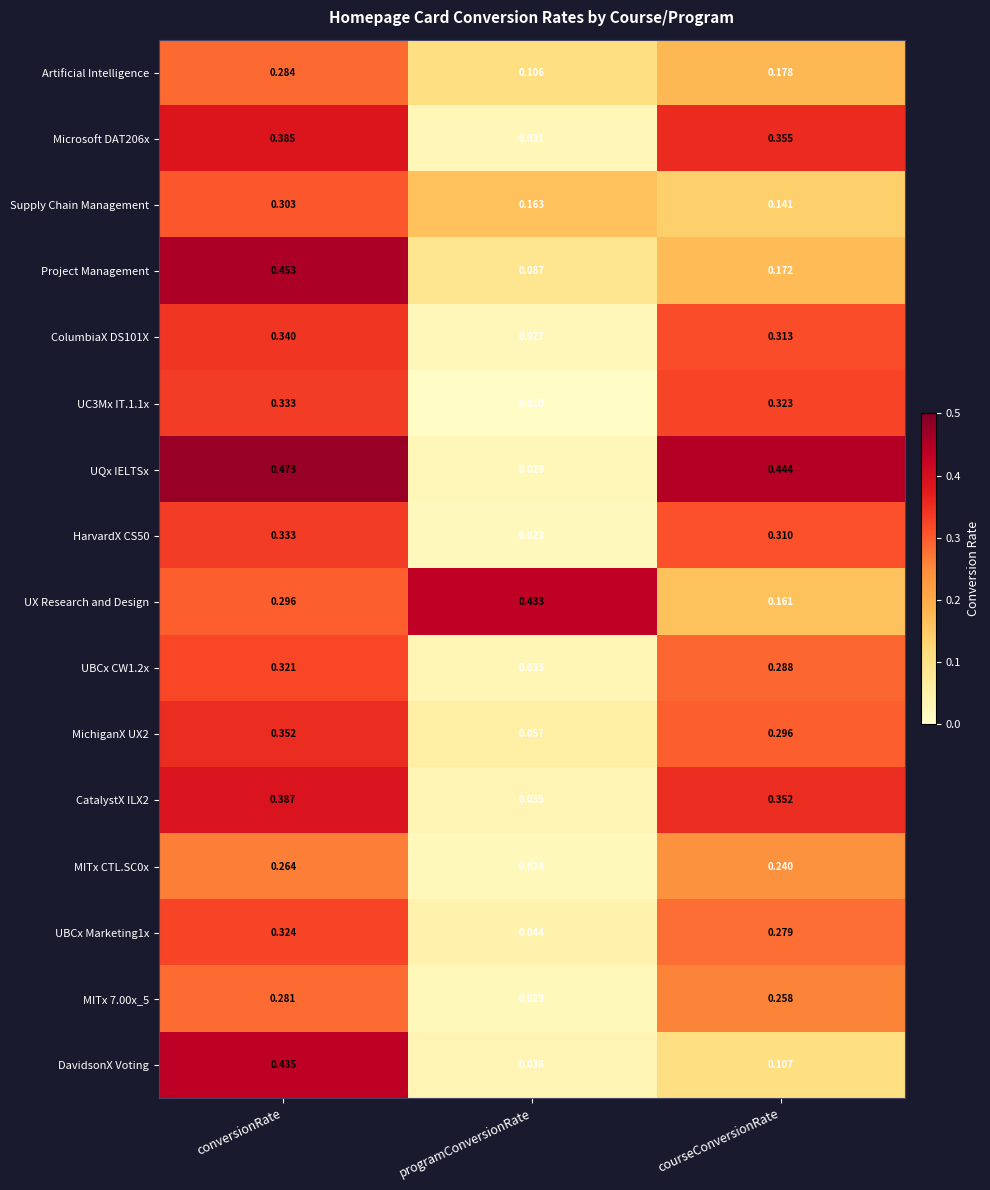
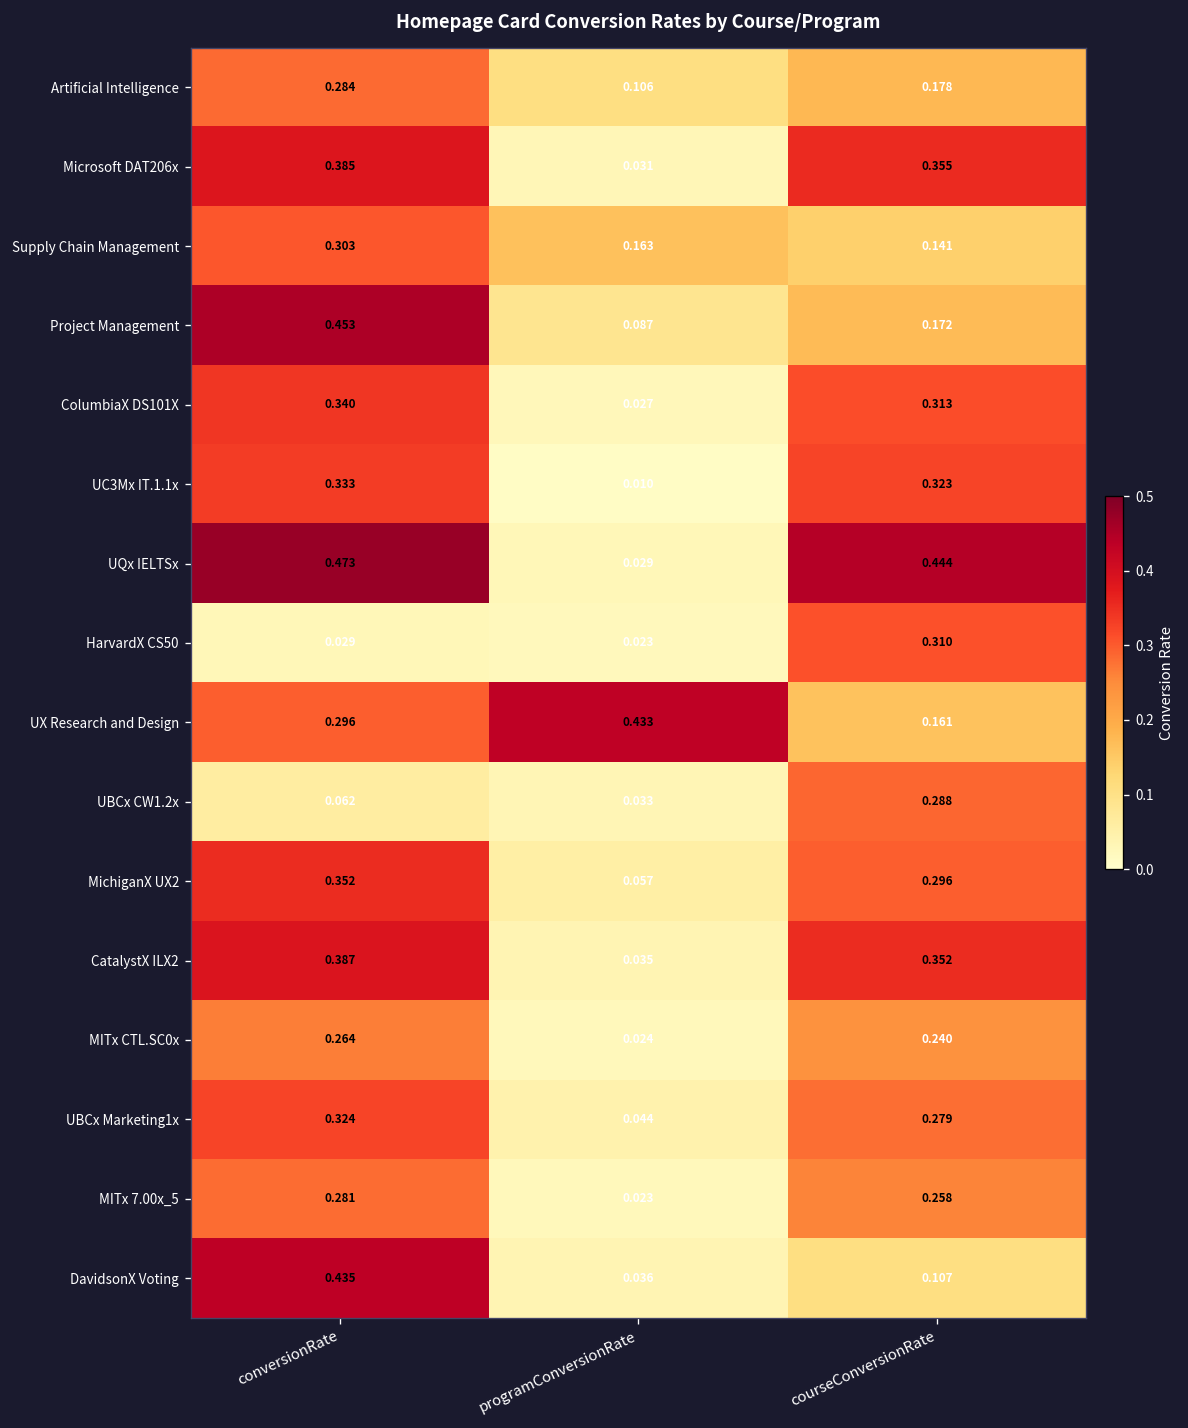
HarvardX CS50, conversionRate: 0.333 -> 0.029
UBCx CW1.2x, conversionRate: 0.321 -> 0.062
